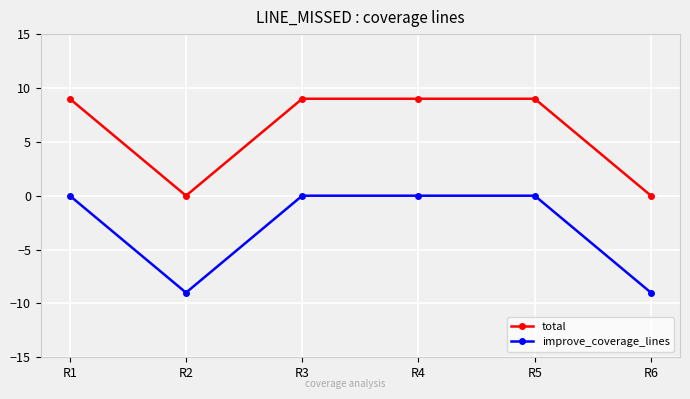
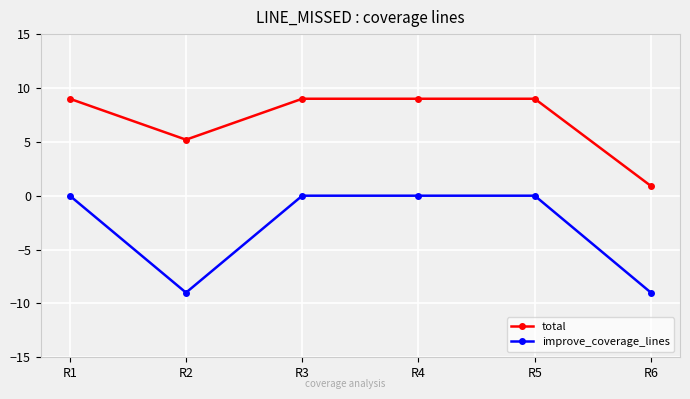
total, R2: 0.0 -> 5.2
total, R6: 0.0 -> 0.9
